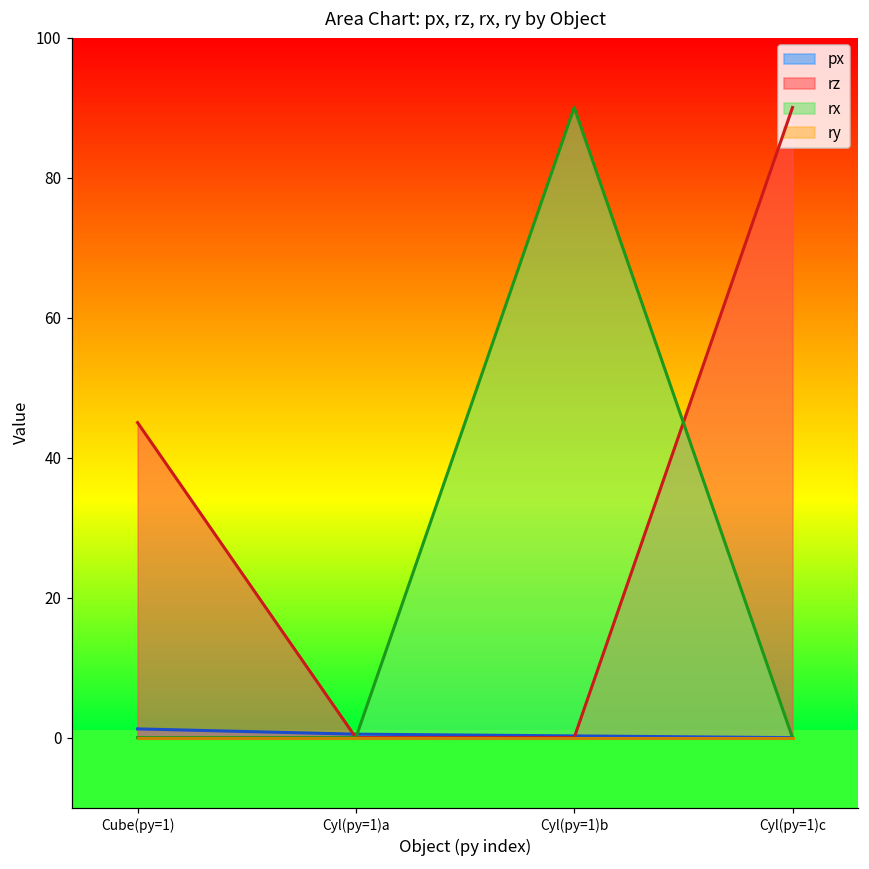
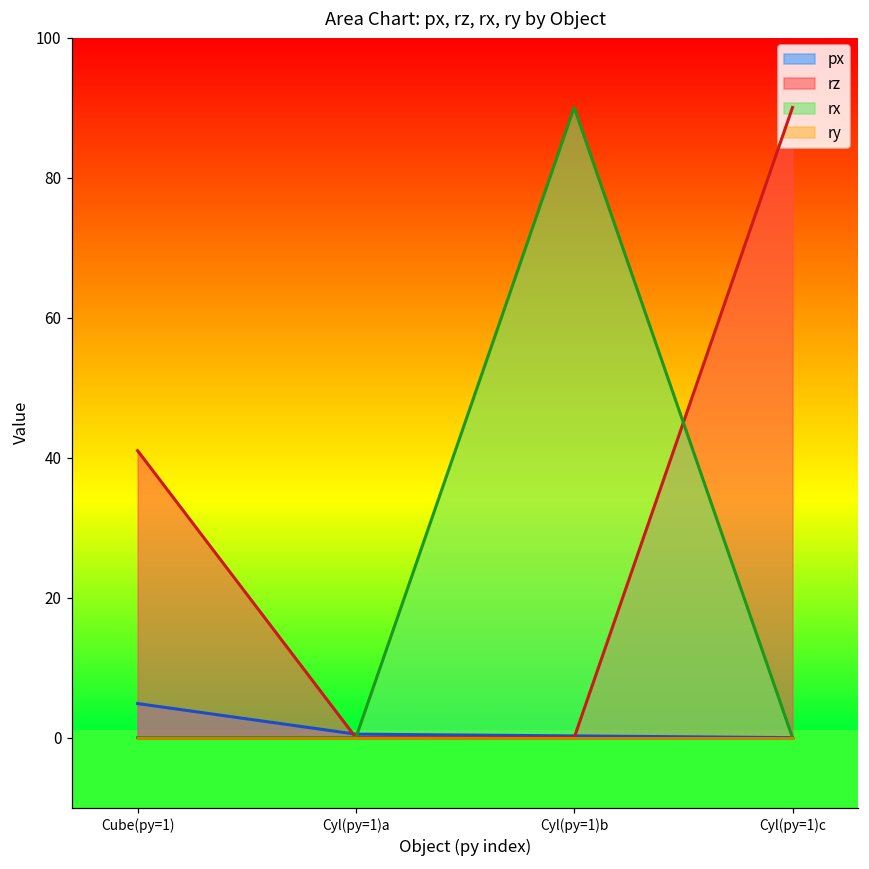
px, Cube(py=1): 1 -> 5
rz, Cube(py=1): 45 -> 41
